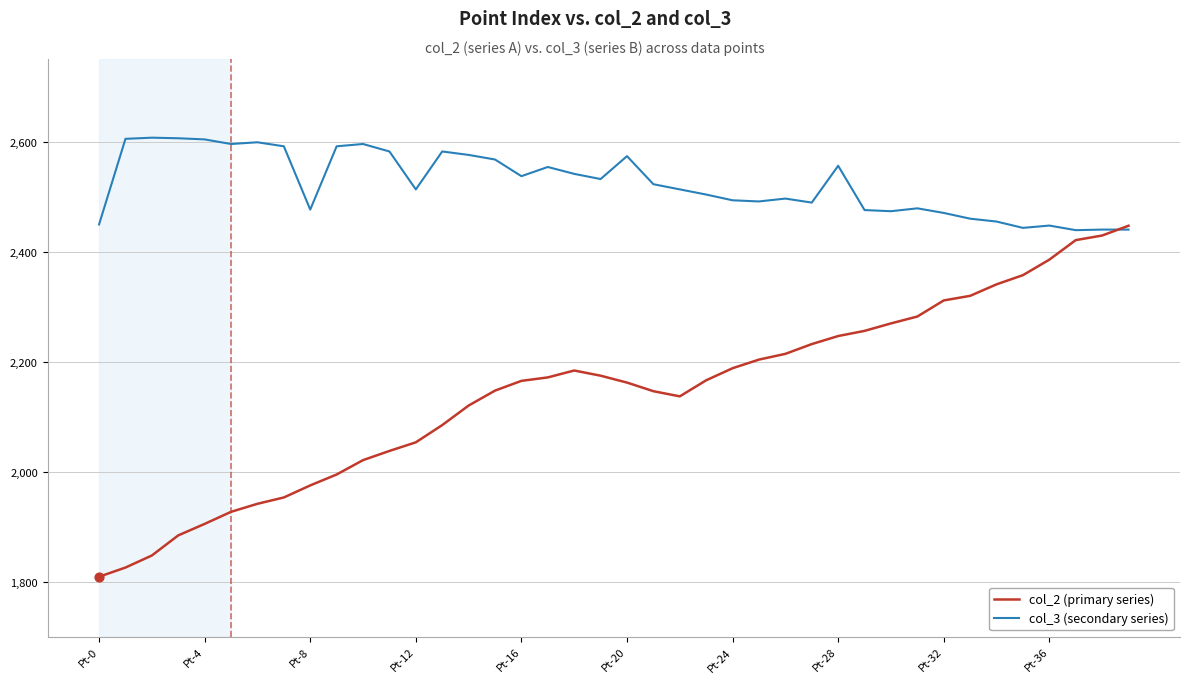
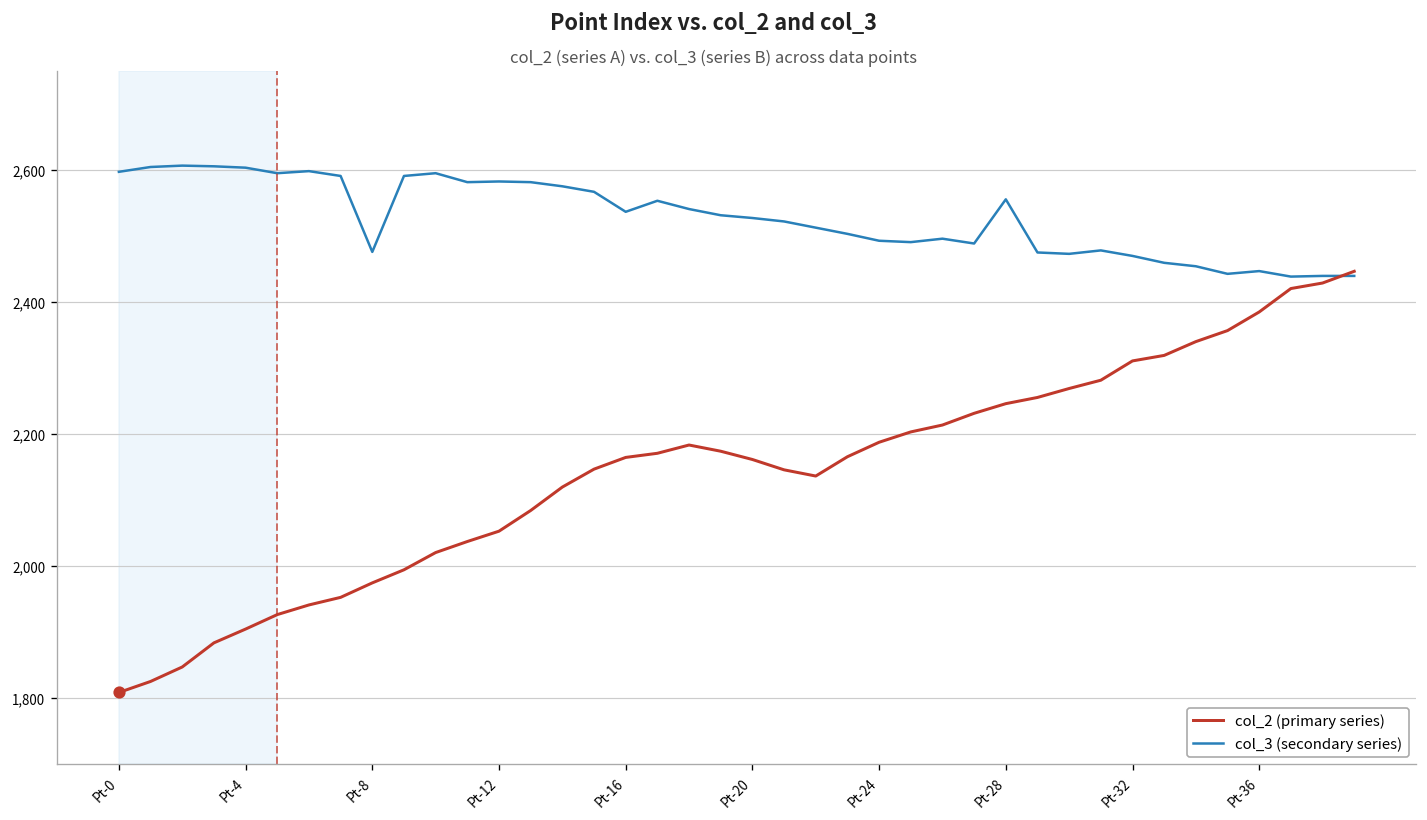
col_3 (secondary series), Pt-0: 2,450 -> 2,600
col_3 (secondary series), Pt-12: 2,510 -> 2,580
col_3 (secondary series), Pt-20: 2,570 -> 2,530
